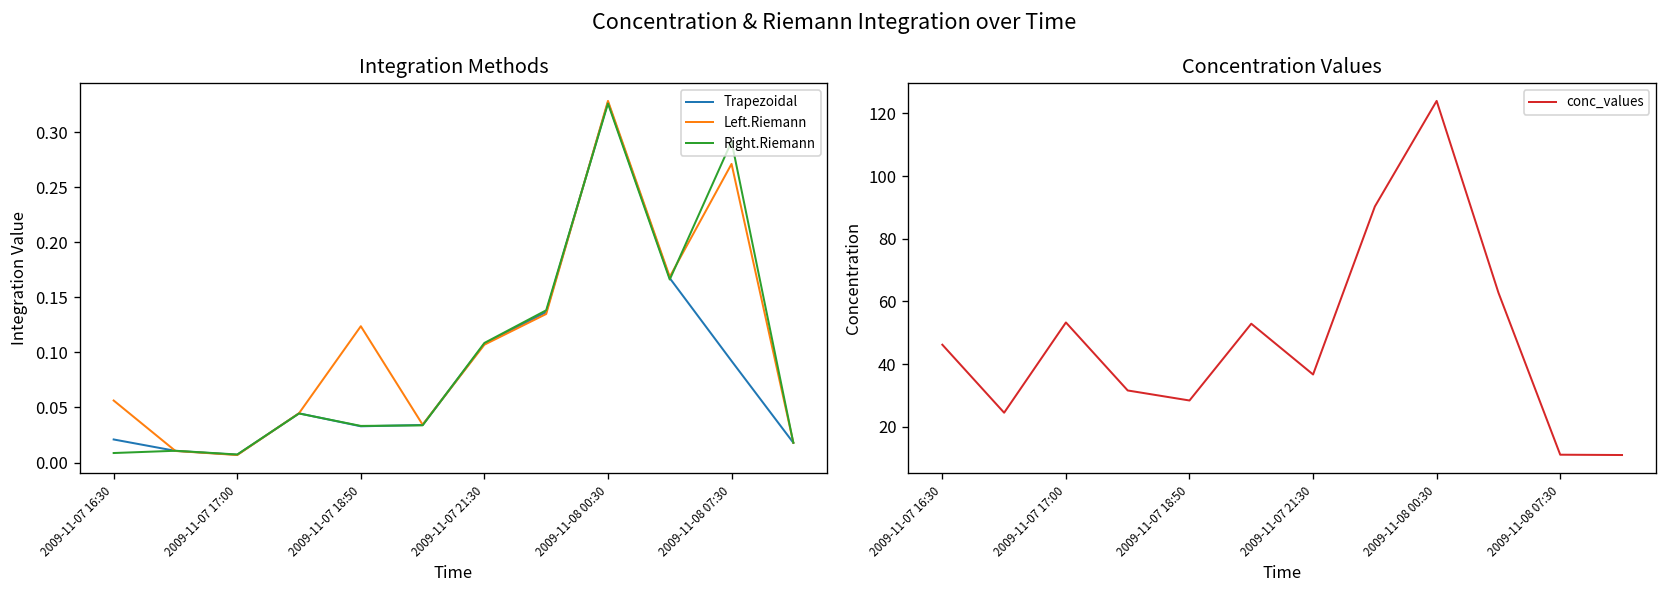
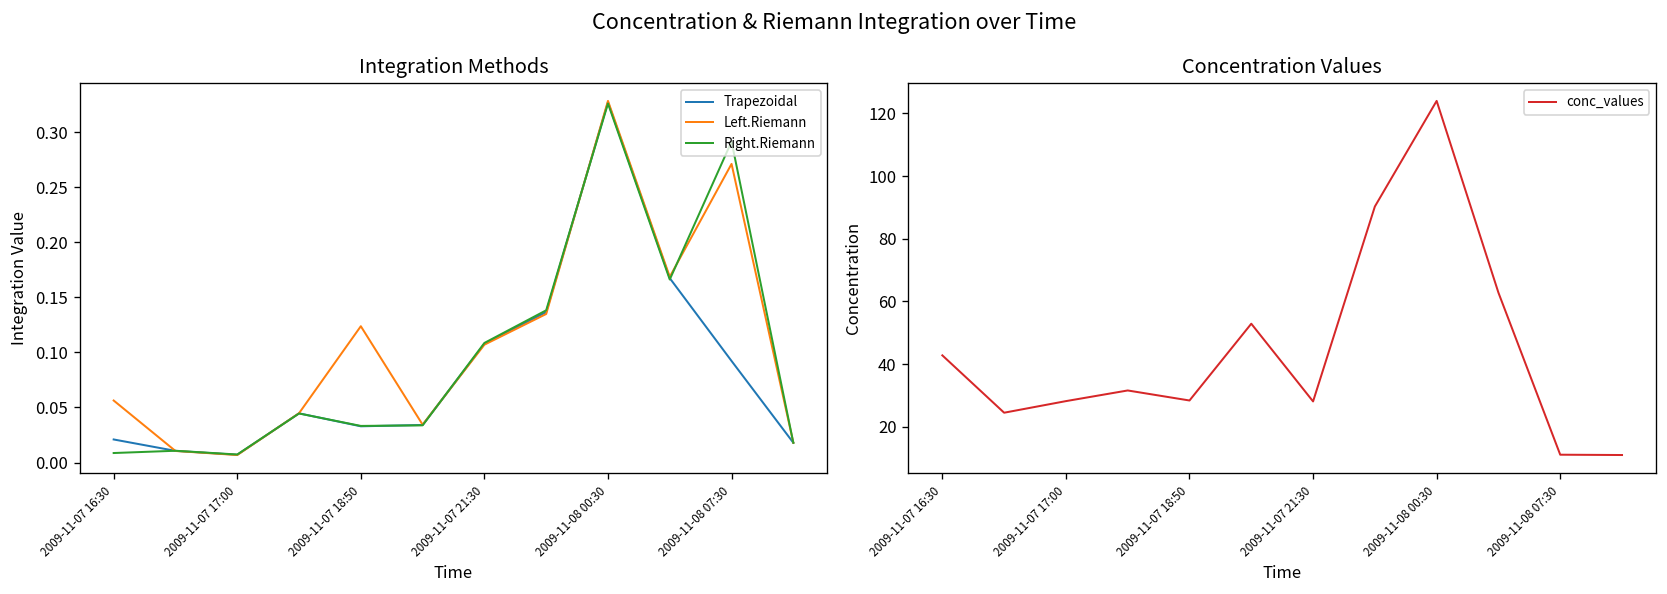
Concentration Values, 2009-11-07 16:30: 46 -> 43
Concentration Values, 2009-11-07 17:00: 53 -> 28
Concentration Values, 2009-11-07 21:30: 37 -> 28
